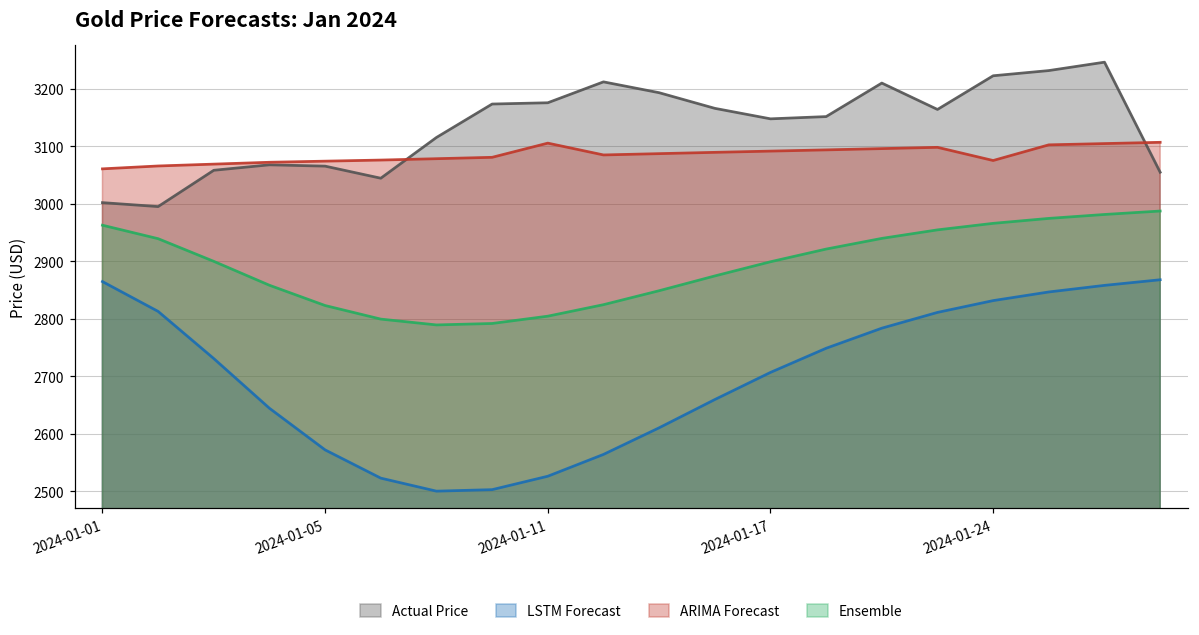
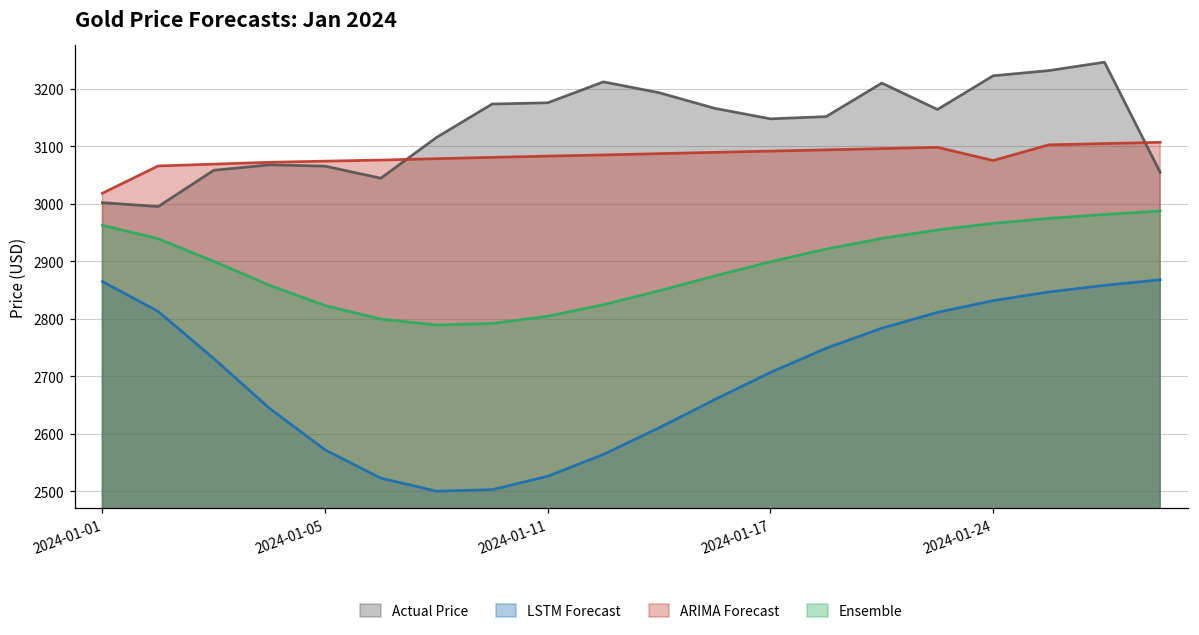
ARIMA Forecast, 2024-01-01: 3060 -> 3020
ARIMA Forecast, 2024-01-11: 3110 -> 3080
